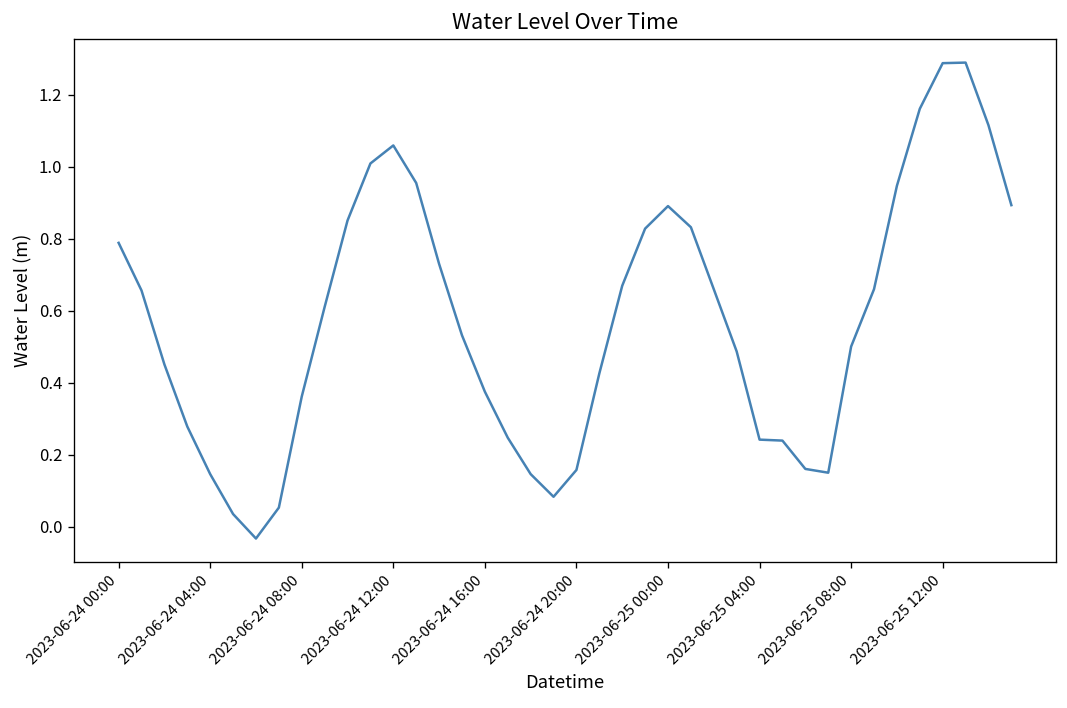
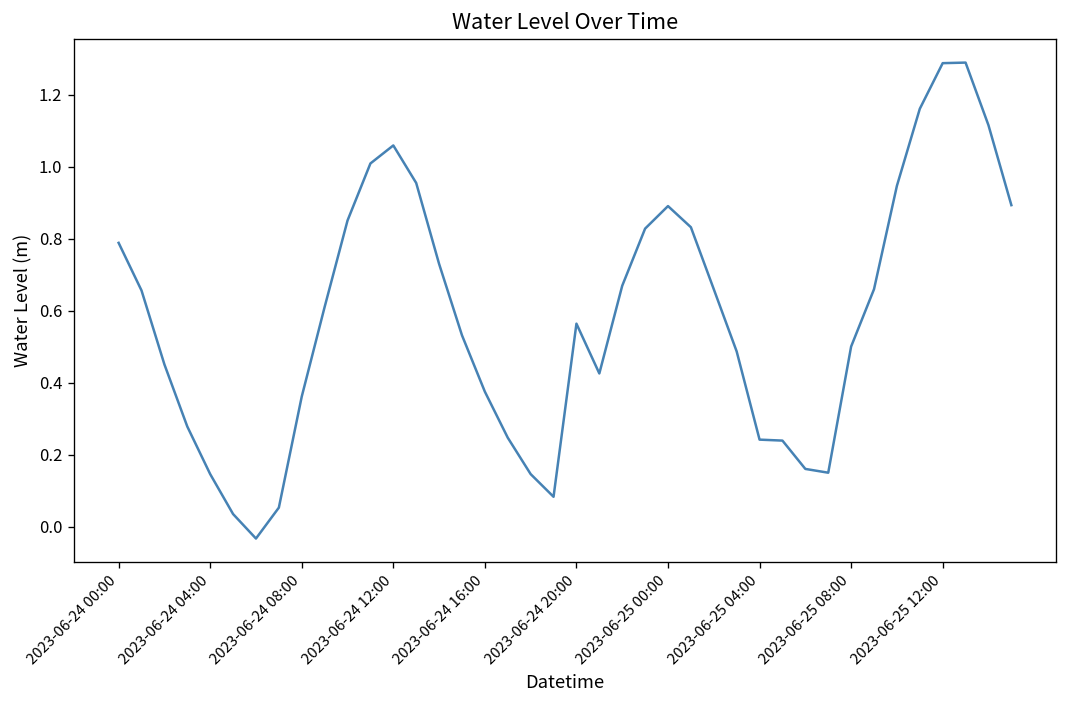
2023-06-24 20:00: 0.16 -> 0.56
